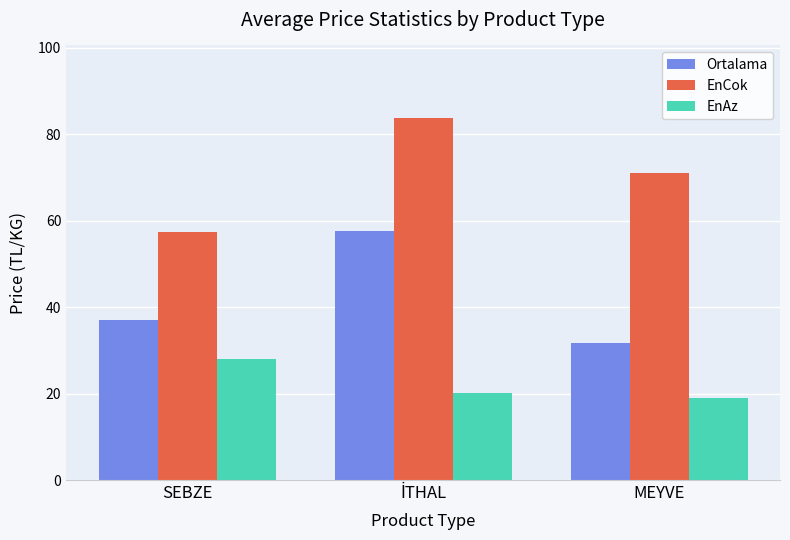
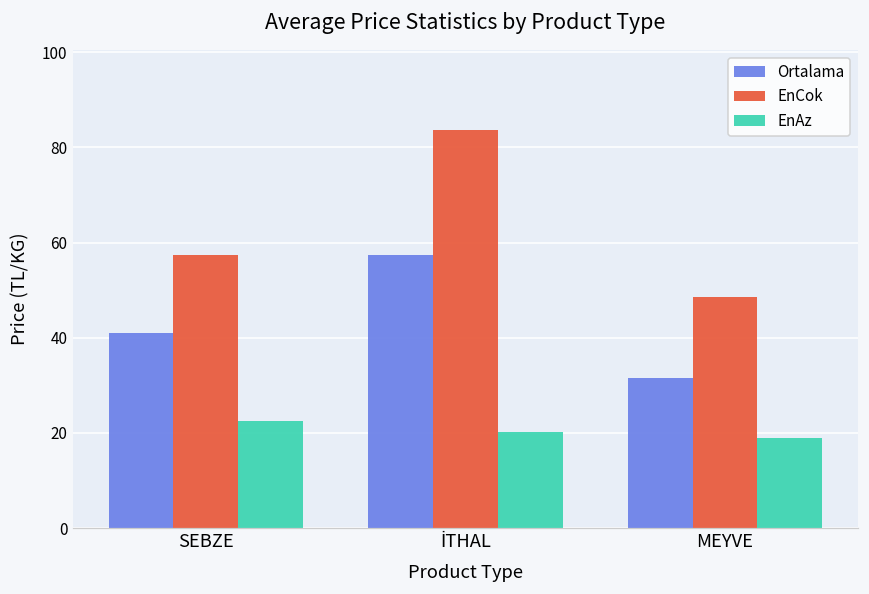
Ortalama, SEBZE: 37 -> 41
EnAz, SEBZE: 28 -> 23
EnCok, MEYVE: 71 -> 49
